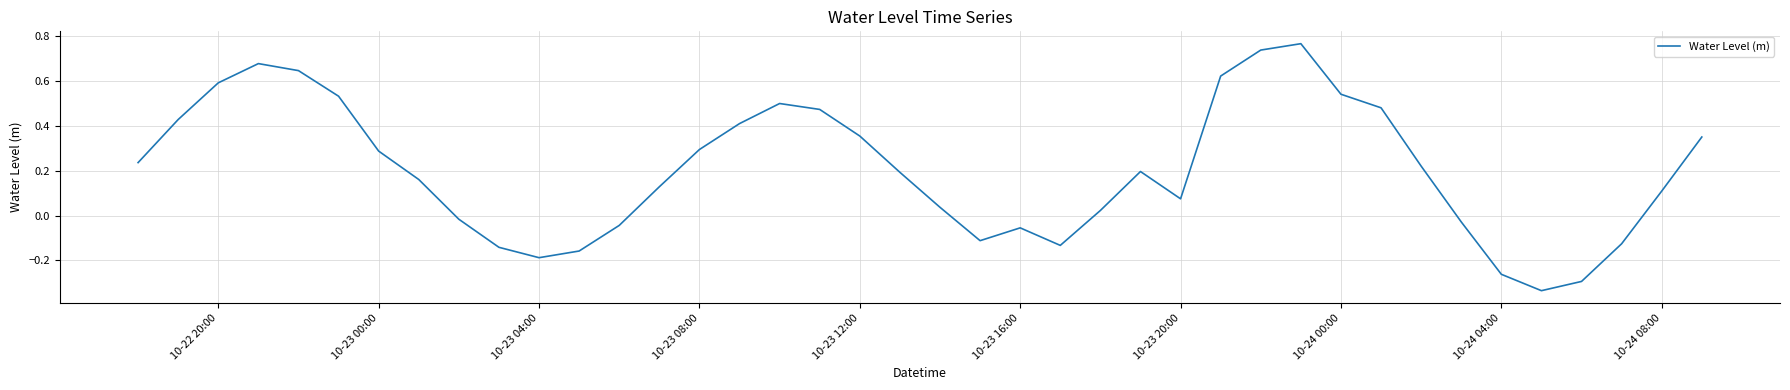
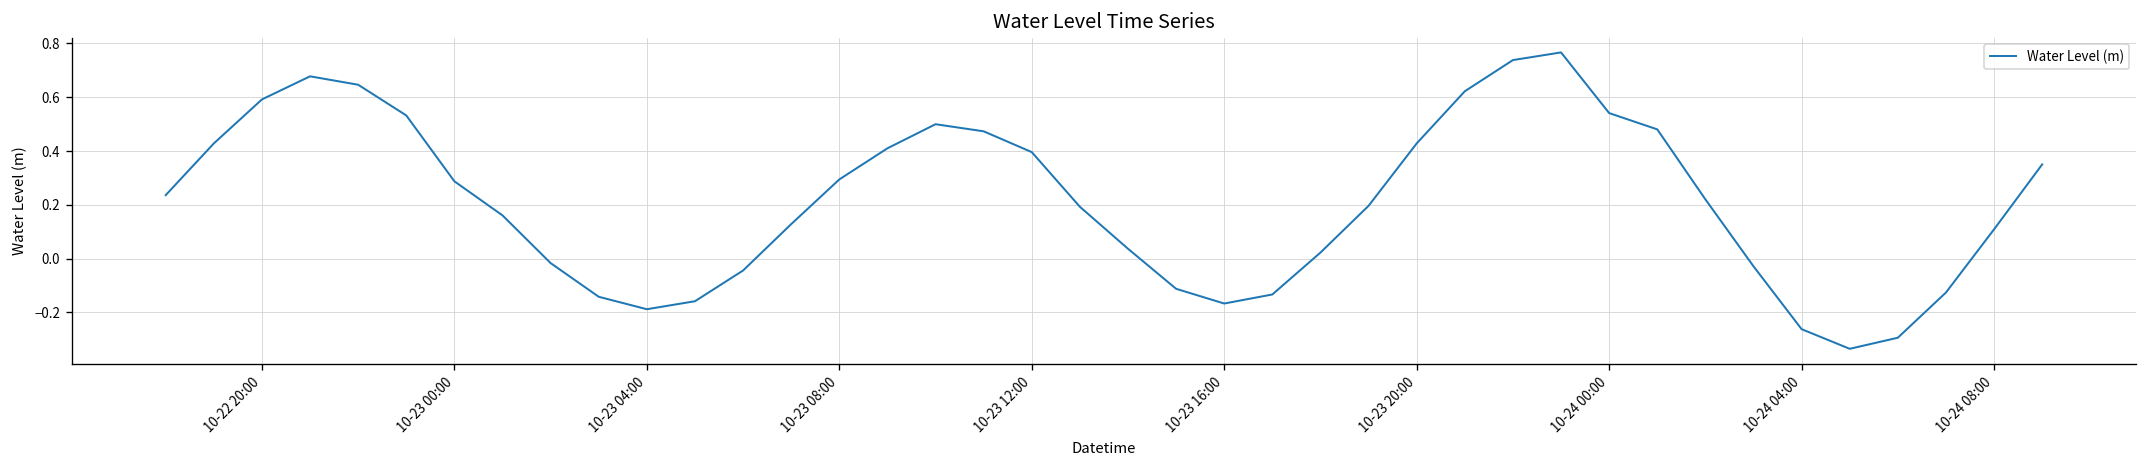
10-23 12:00: 0.35 -> 0.40
10-23 16:00: -0.05 -> -0.17
10-23 20:00: 0.07 -> 0.43
